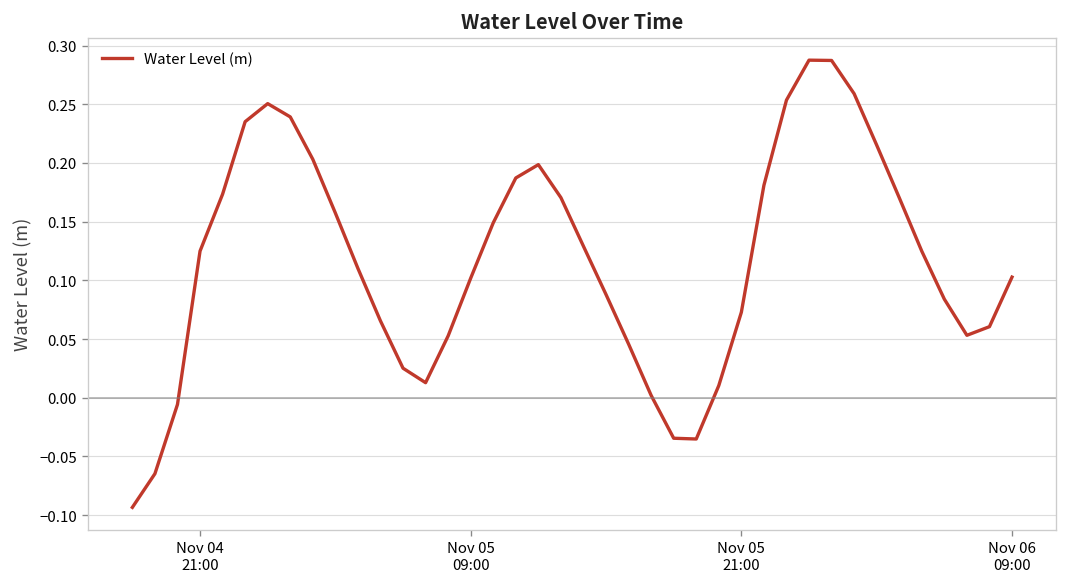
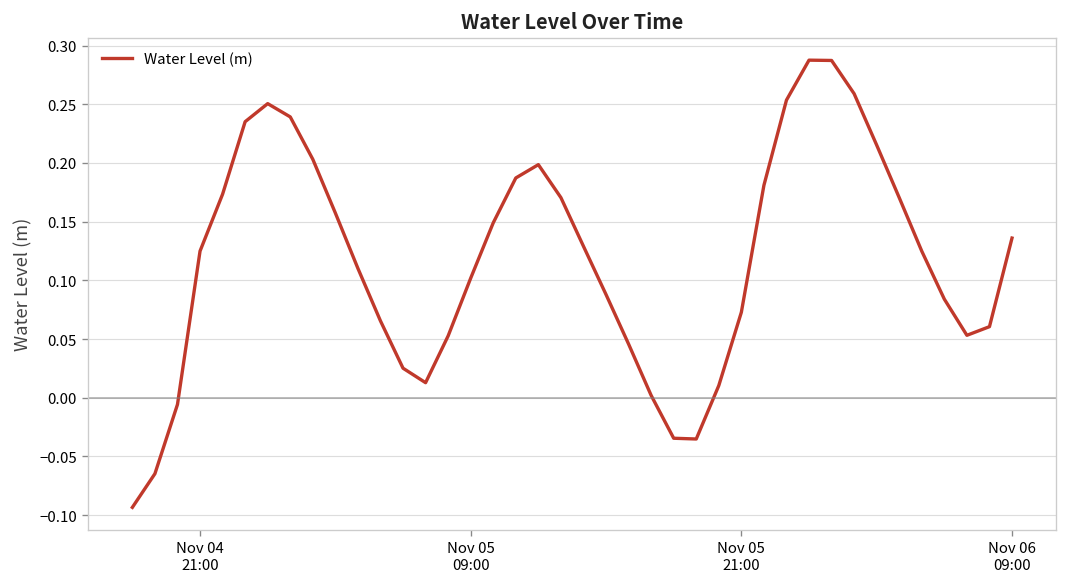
Nov 06 09:00: 0.10 -> 0.14
